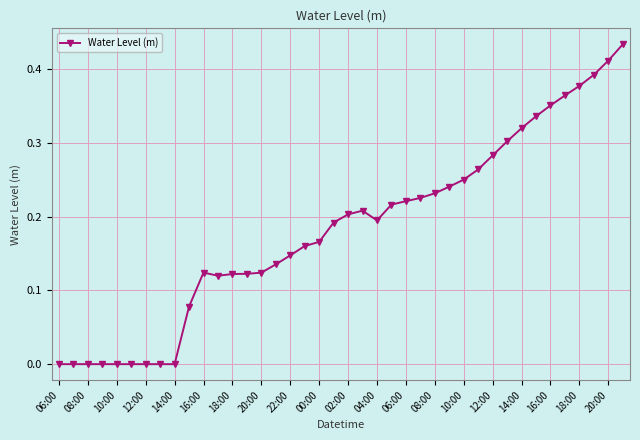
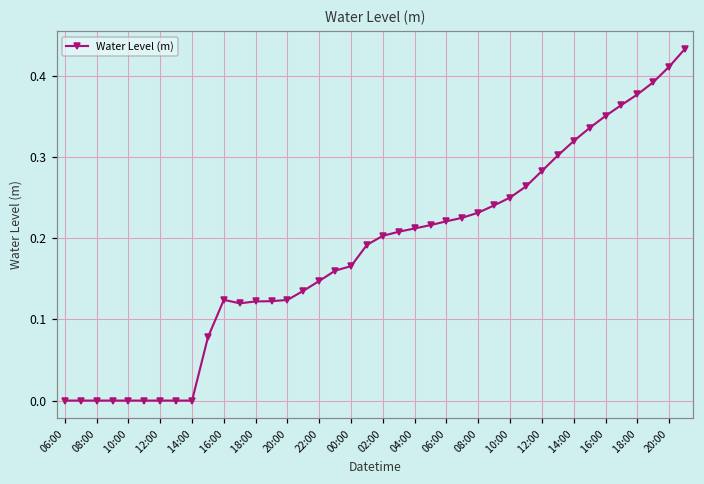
04:00: 0.19 -> 0.21
